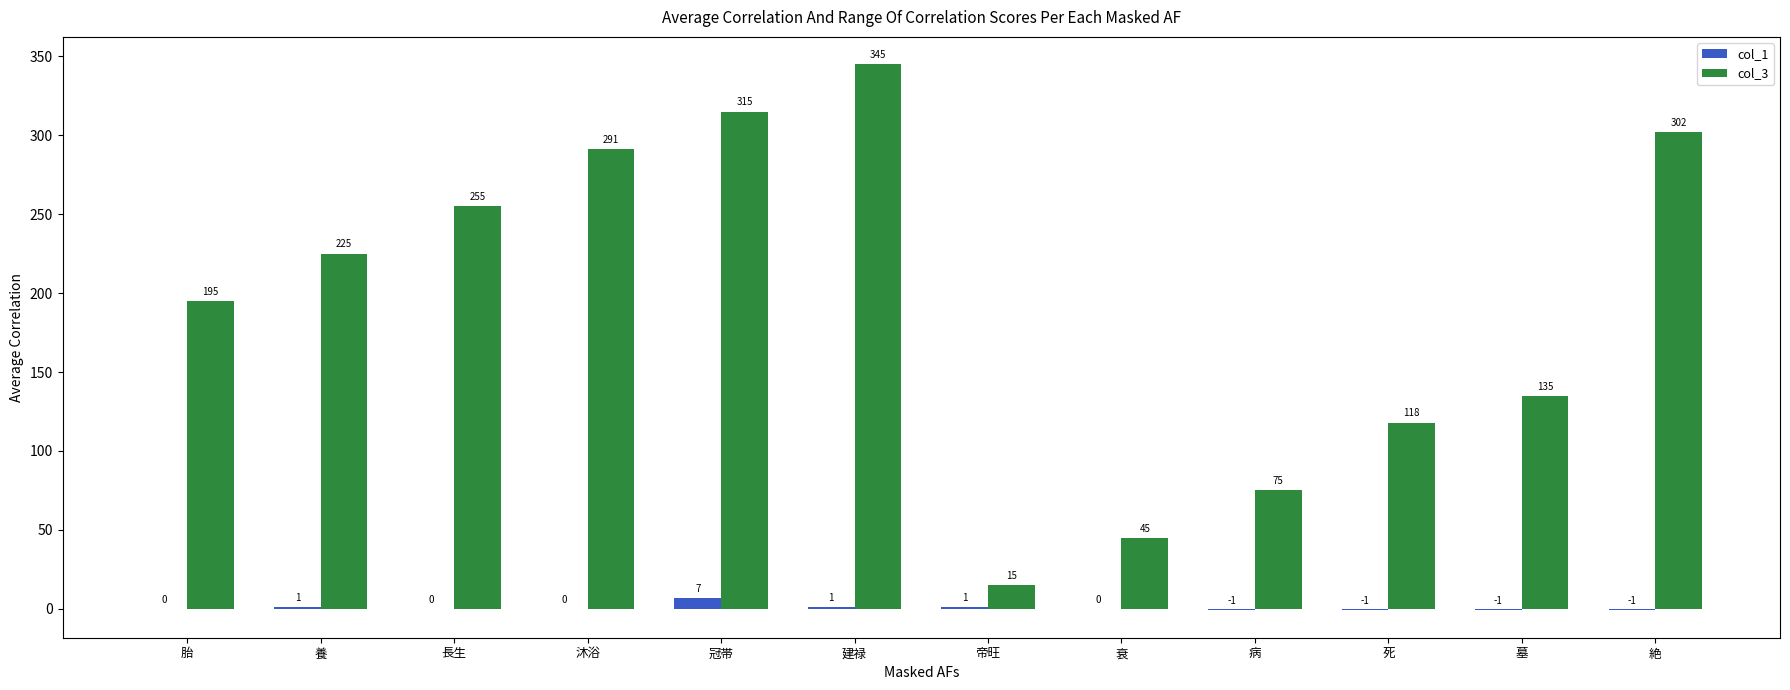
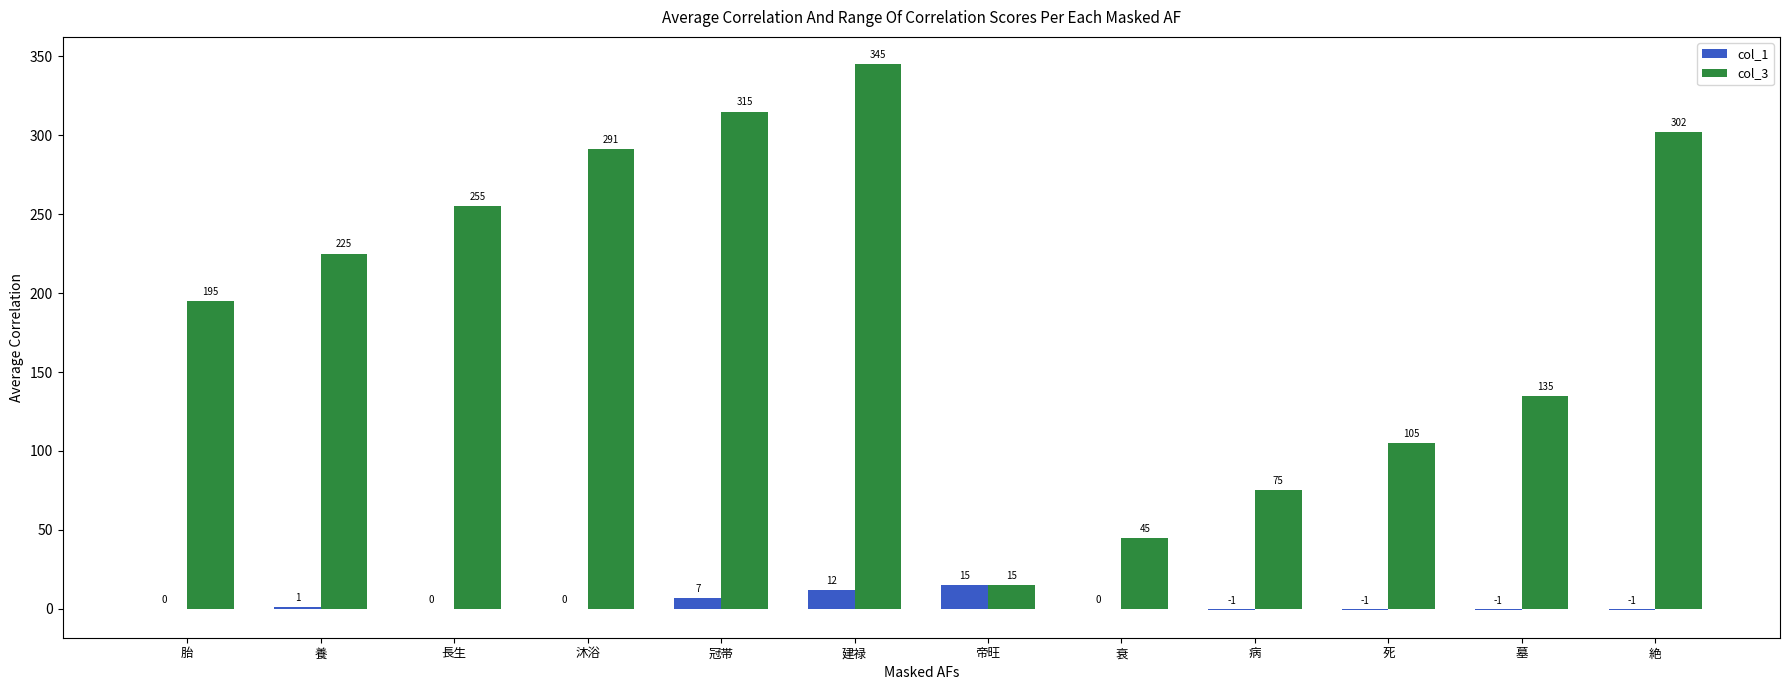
col_1, 建禄: 1 -> 12
col_1, 帝旺: 1 -> 15
col_3, 死: 118 -> 105
